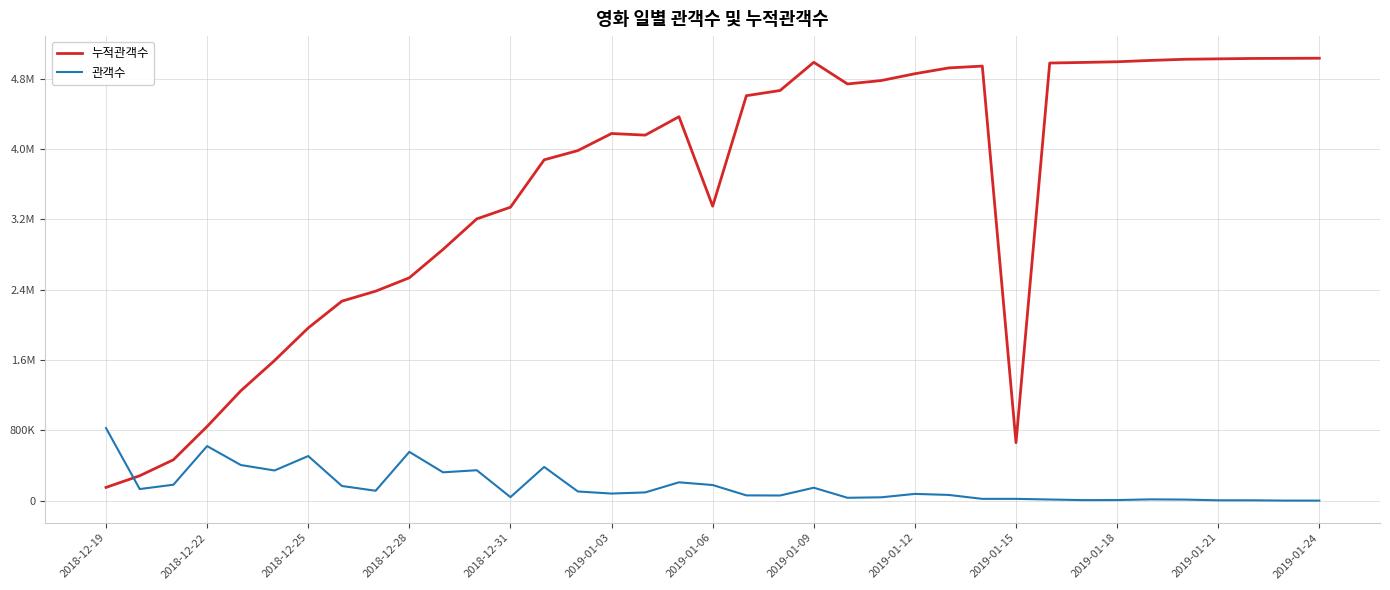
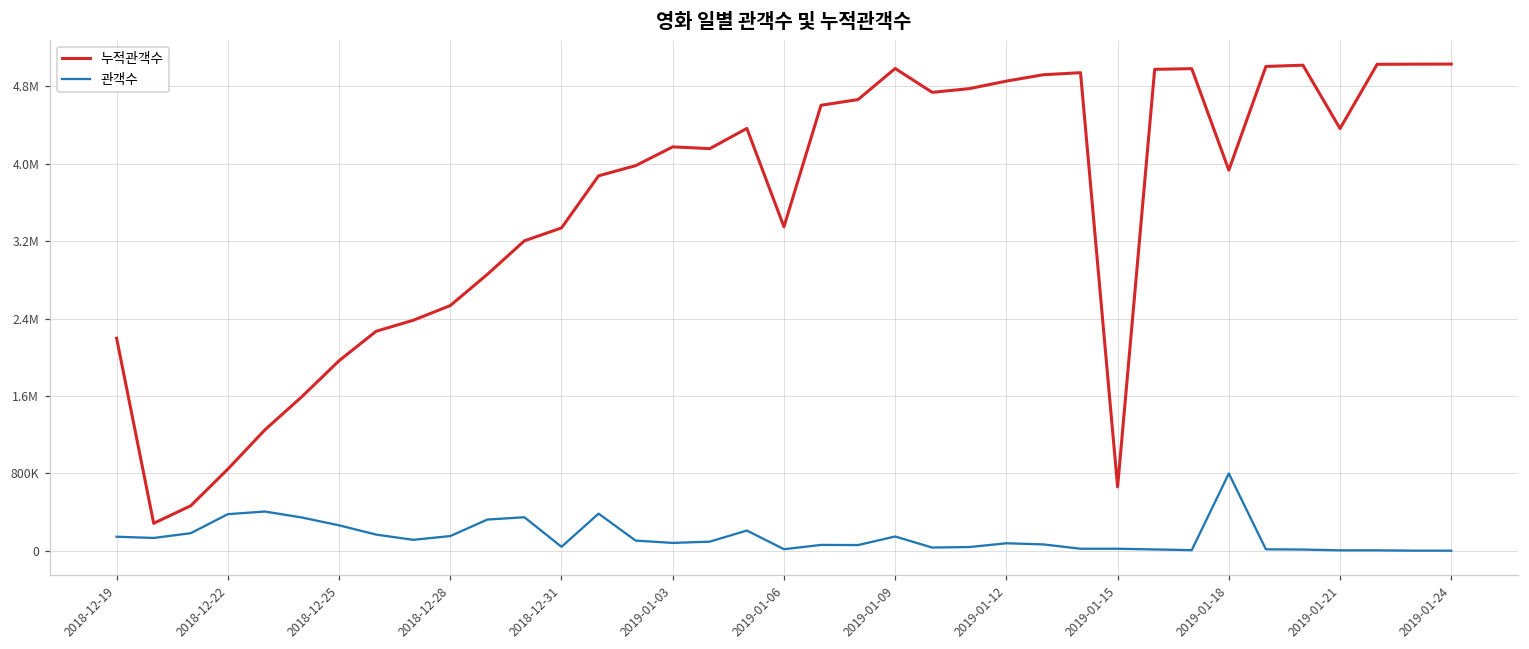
누적관객수, 2018-12-19: 200000 -> 2200000
관객수, 2018-12-19: 800000 -> 100000
관객수, 2018-12-22: 600000 -> 400000
관객수, 2018-12-25: 500000 -> 300000
관객수, 2018-12-28: 600000 -> 200000
관객수, 2019-01-06: 200000 -> 0
누적관객수, 2019-01-18: 5000000 -> 3900000
관객수, 2019-01-18: 0 -> 800000
누적관객수, 2019-01-21: 5000000 -> 4400000
